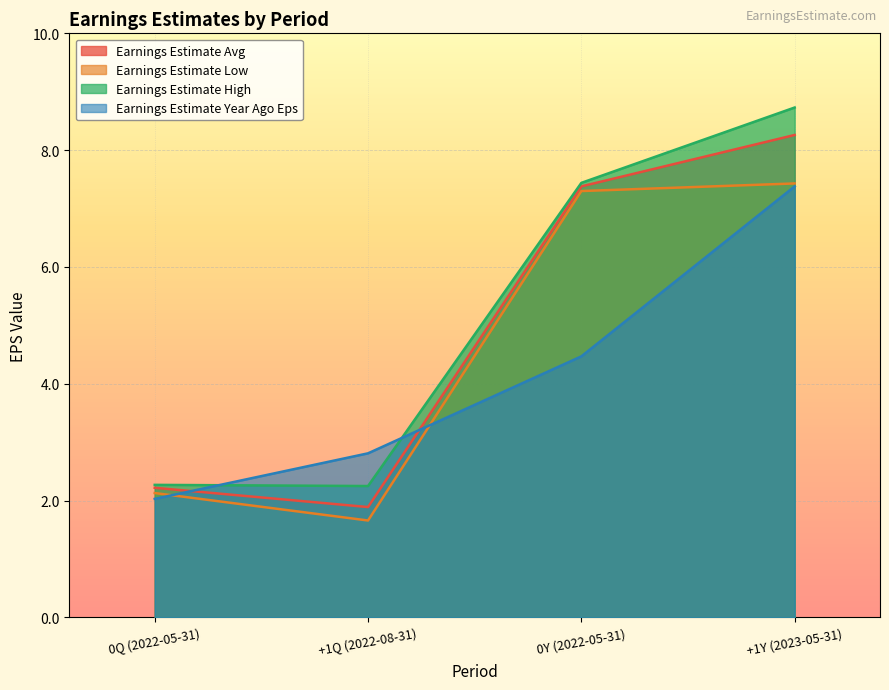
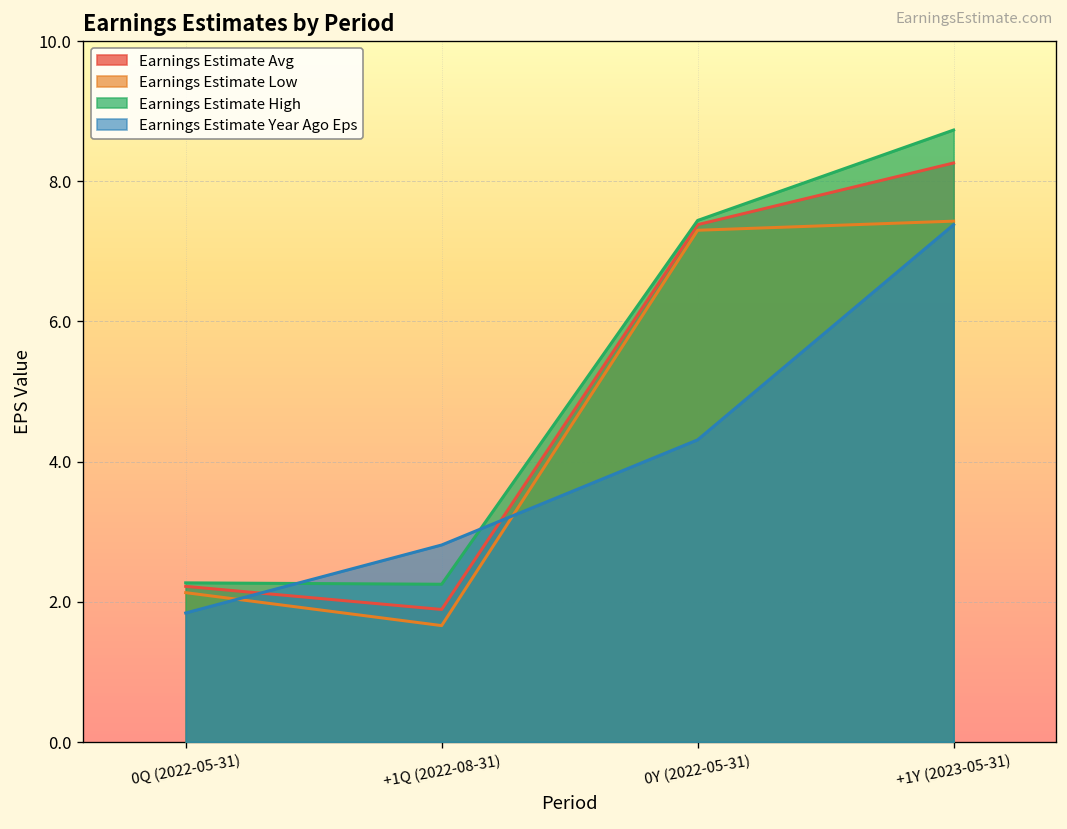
Earnings Estimate Year Ago Eps, 0Q (2022-05-31): 2.0 -> 1.8
Earnings Estimate Year Ago Eps, 0Y (2022-05-31): 4.5 -> 4.3
